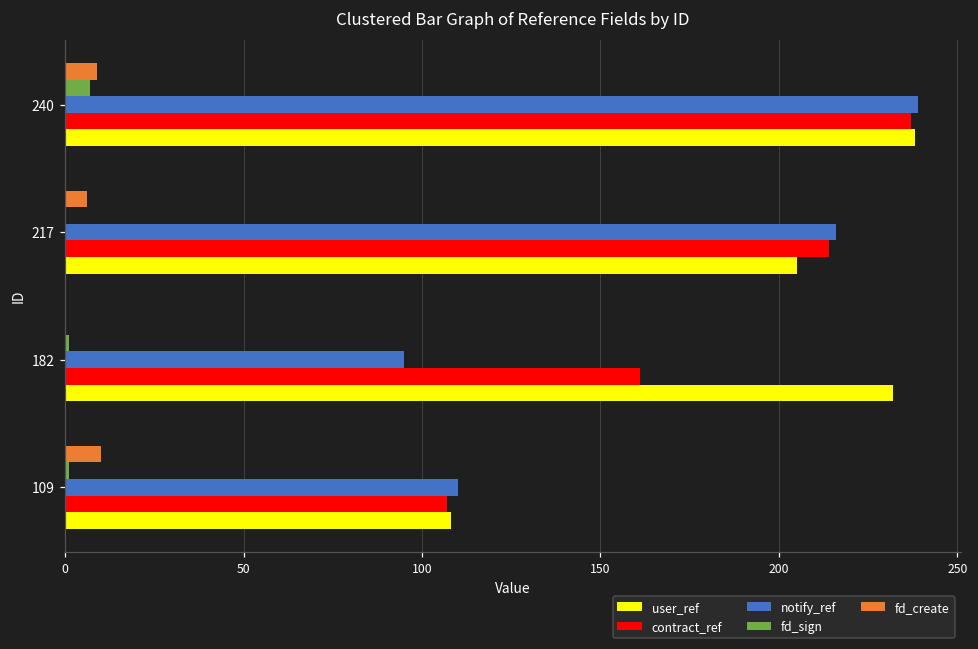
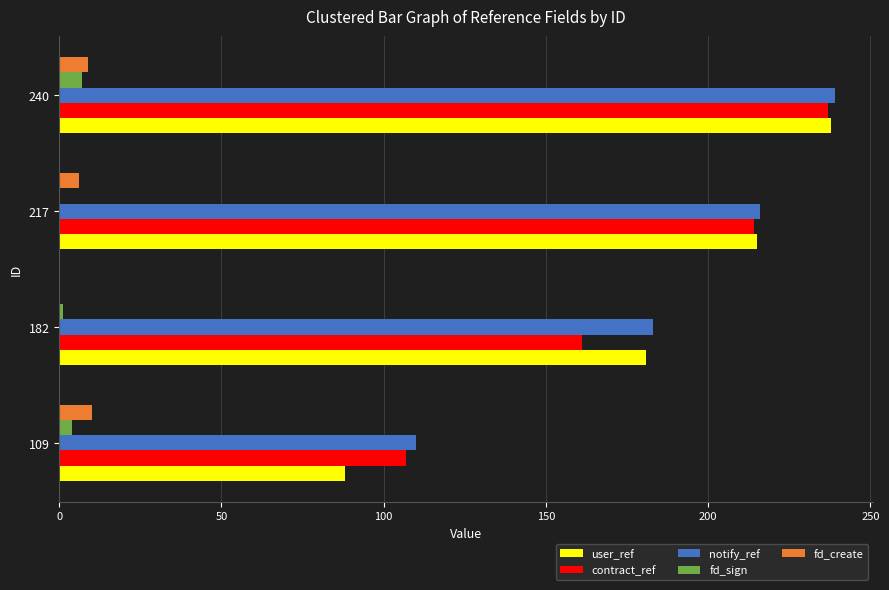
user_ref, 217: 205 -> 215
notify_ref, 182: 95 -> 183
user_ref, 182: 232 -> 181
fd_sign, 109: 1 -> 4
user_ref, 109: 108 -> 88
